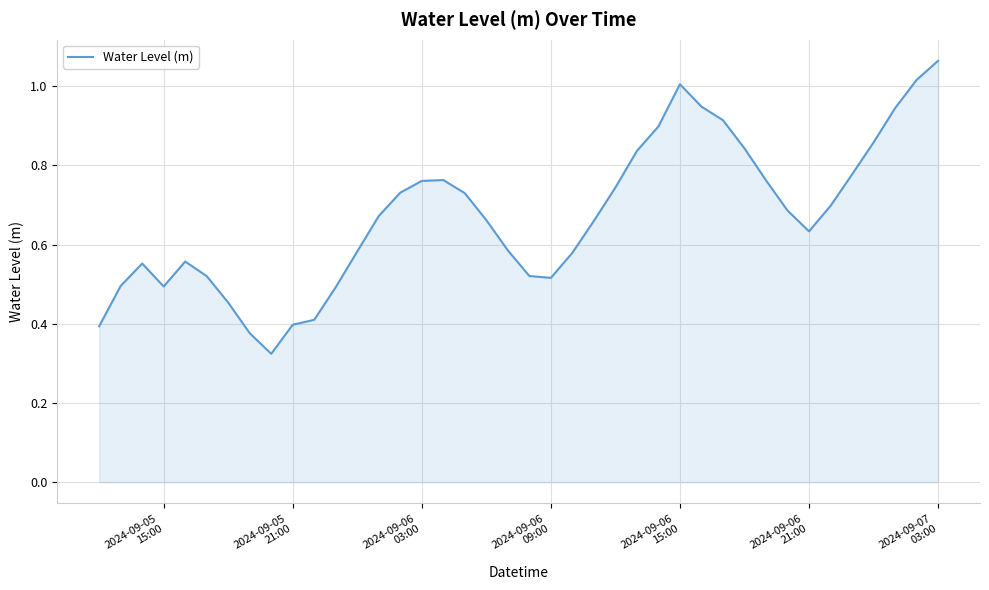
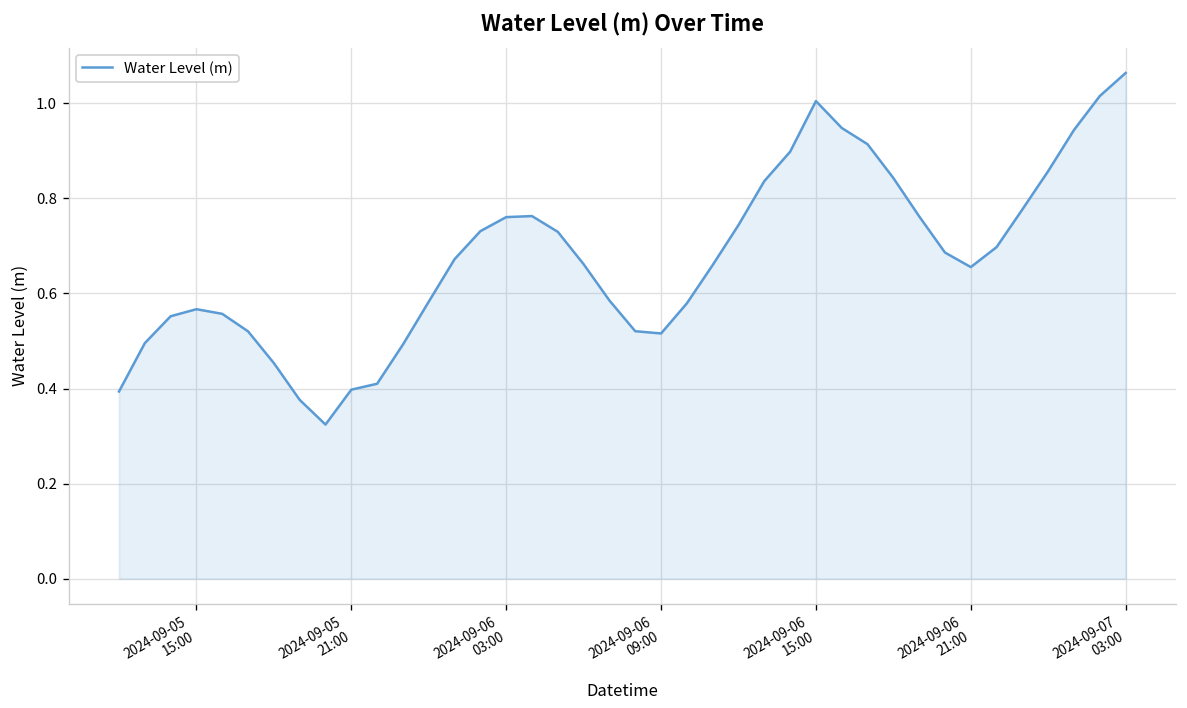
2024-09-05 15:00: 0.49 -> 0.57
2024-09-06 21:00: 0.63 -> 0.66
